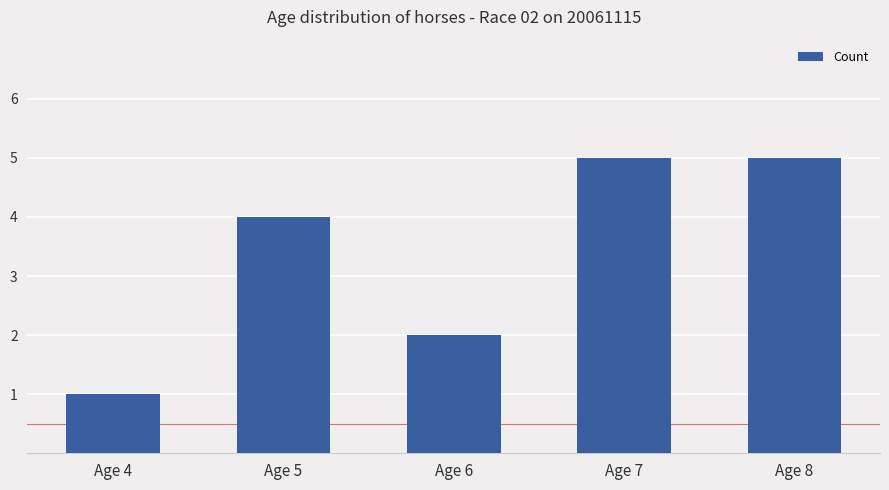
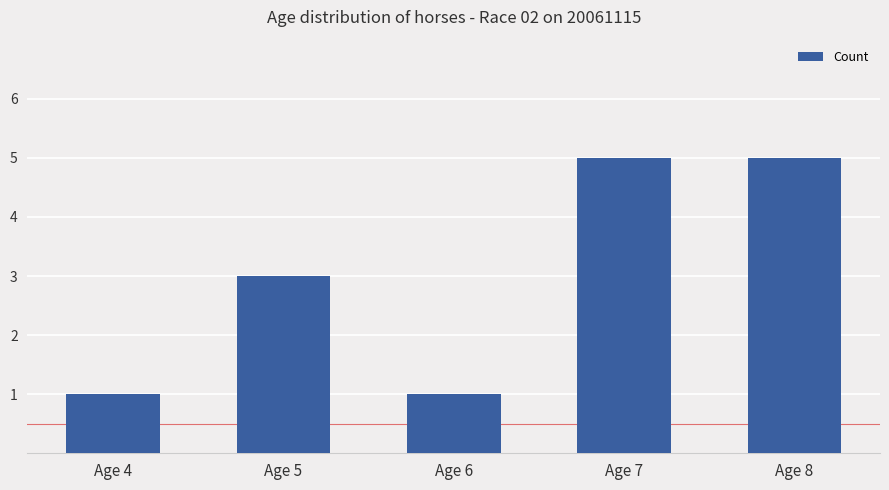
Age 5: 4 -> 3
Age 6: 2 -> 1
